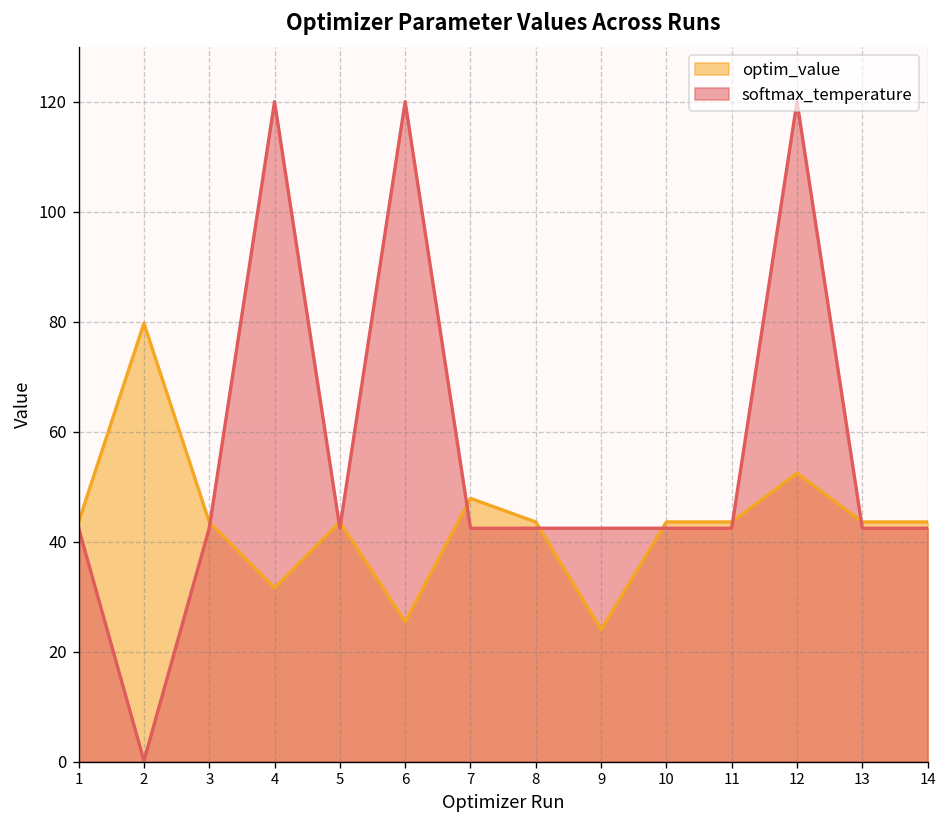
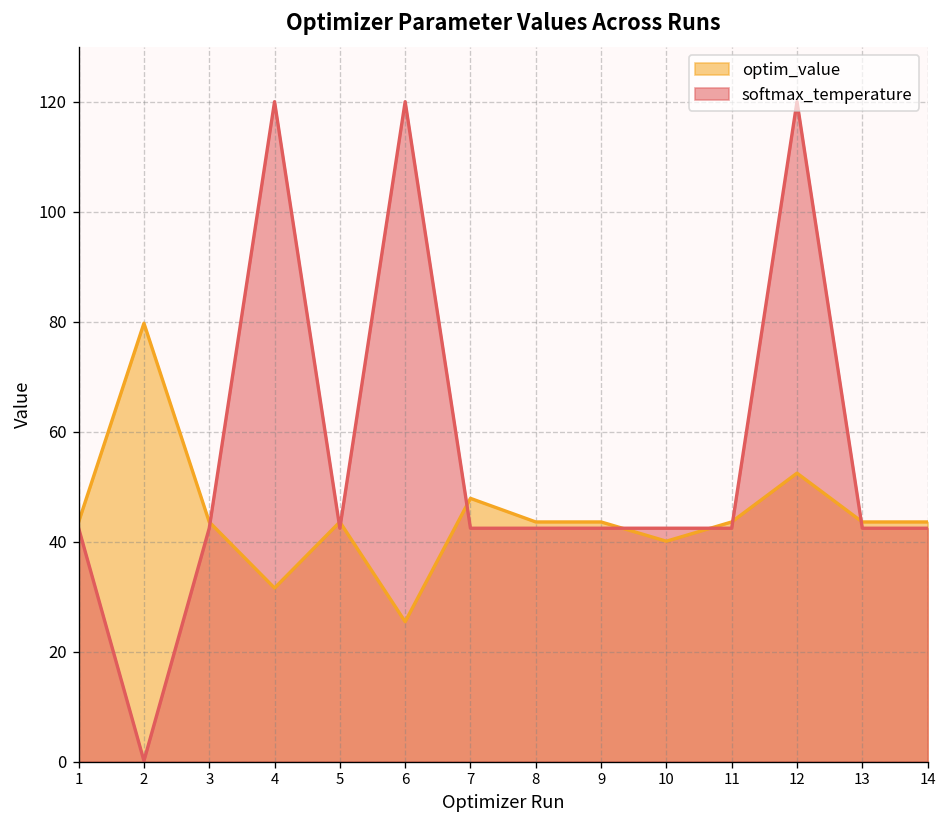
optim_value, 9: 24 -> 44
optim_value, 10: 44 -> 40
